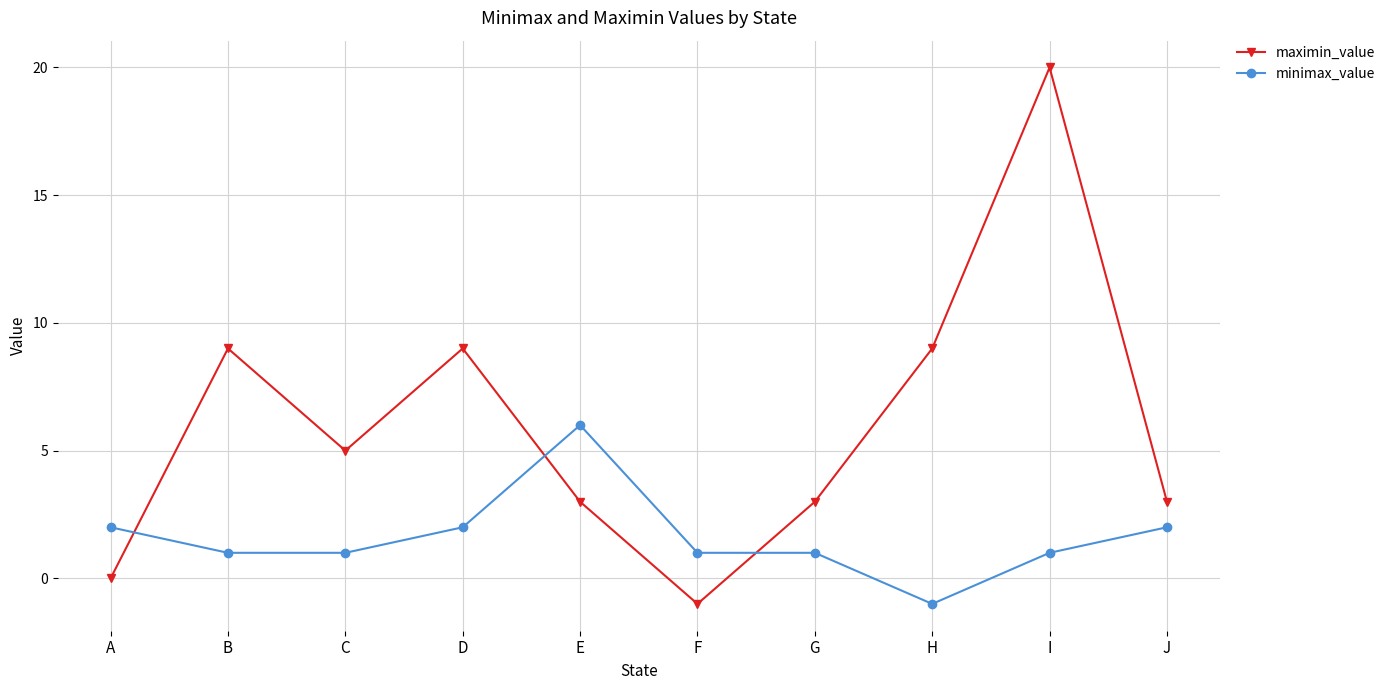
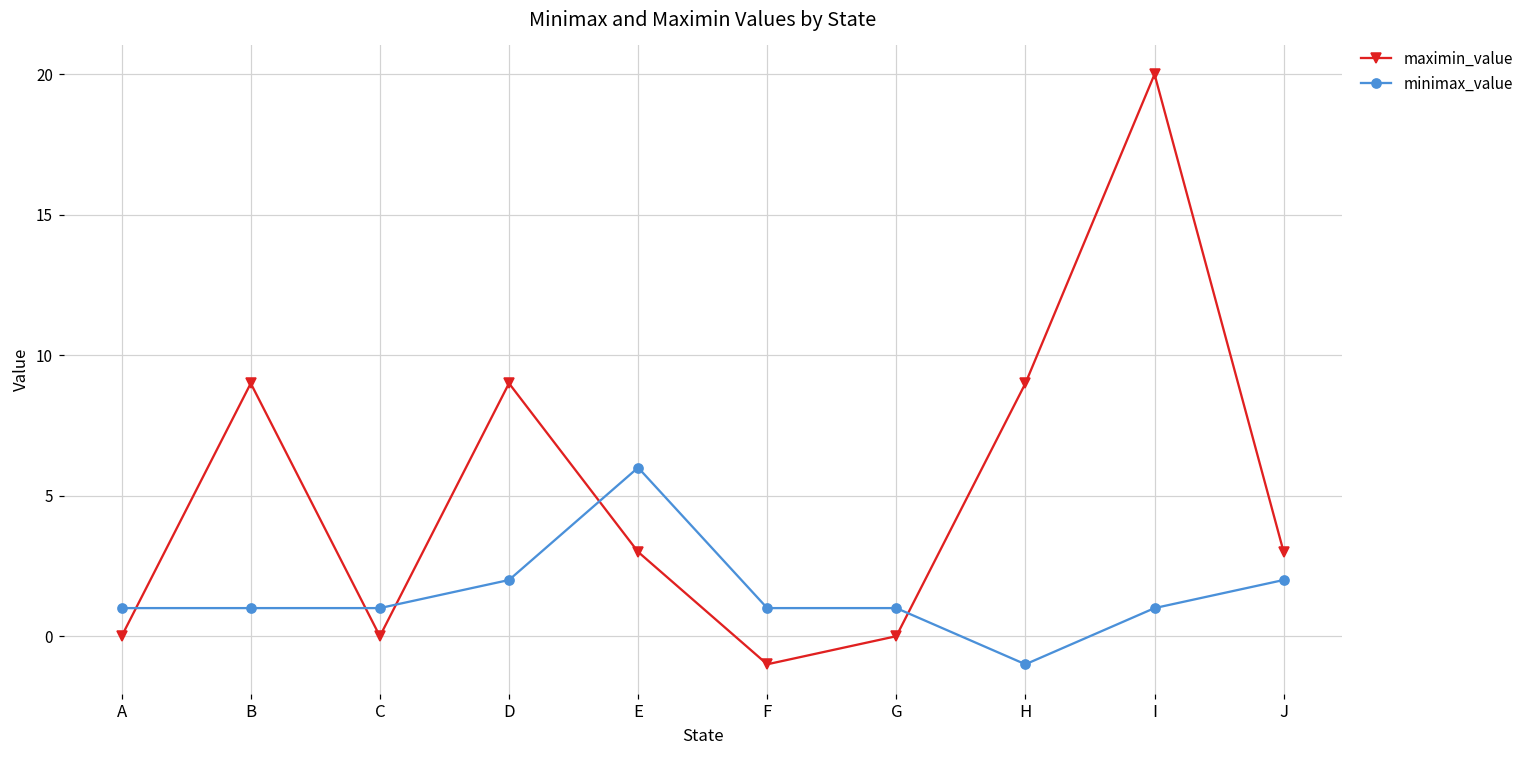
minimax_value, A: 2 -> 1
maximin_value, C: 5 -> 0
maximin_value, G: 3 -> 0
